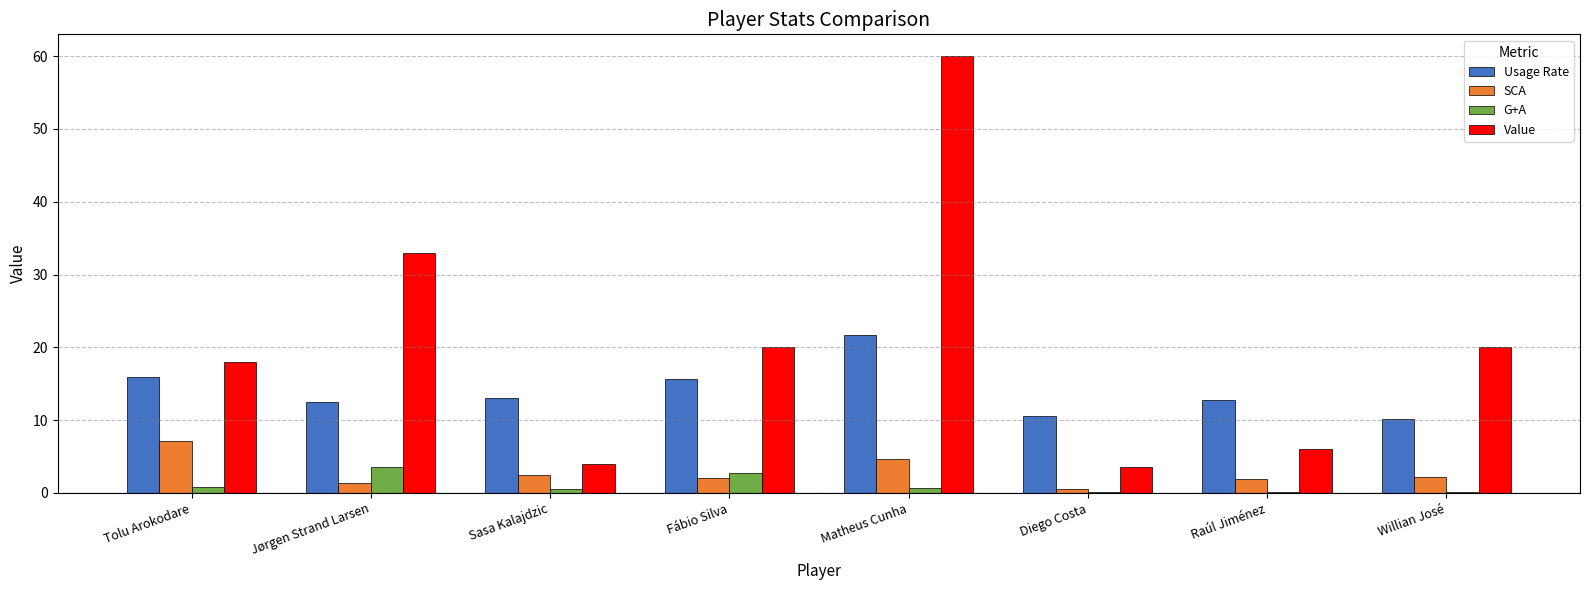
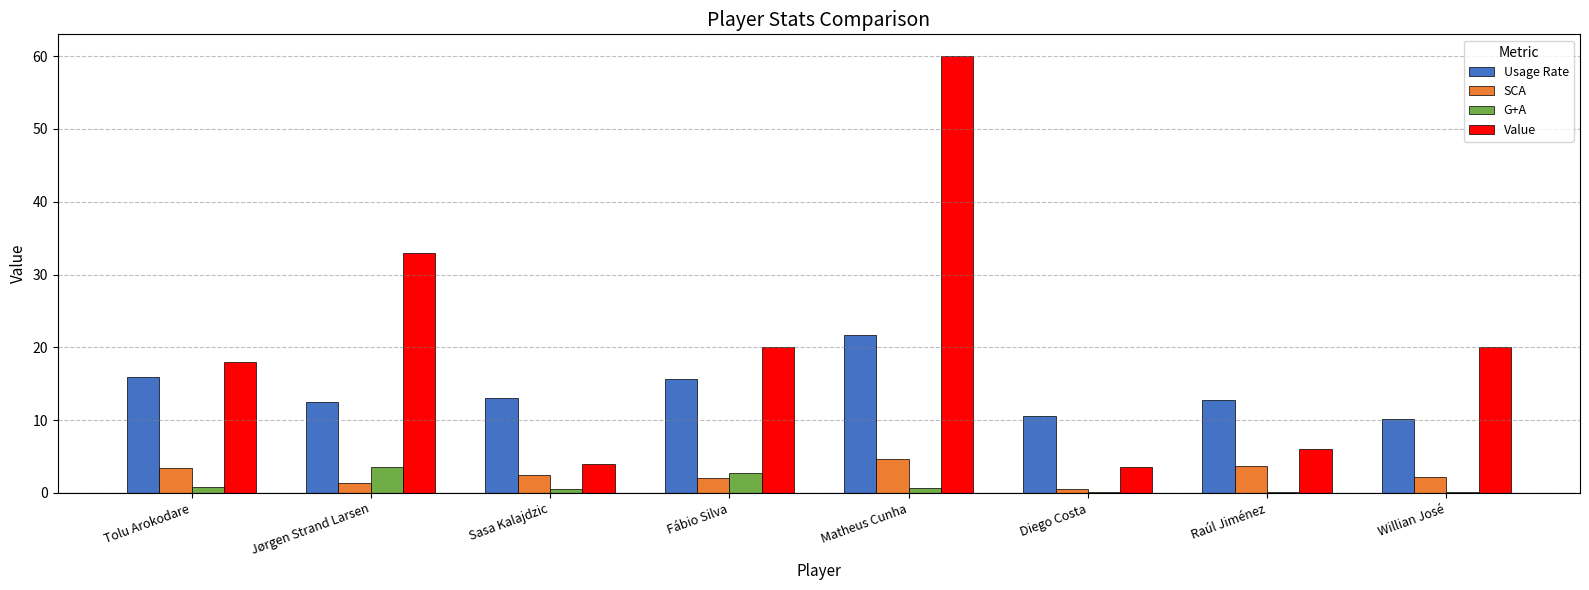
SCA, Tolu Arokodare: 7 -> 3
SCA, Raúl Jiménez: 2 -> 4
